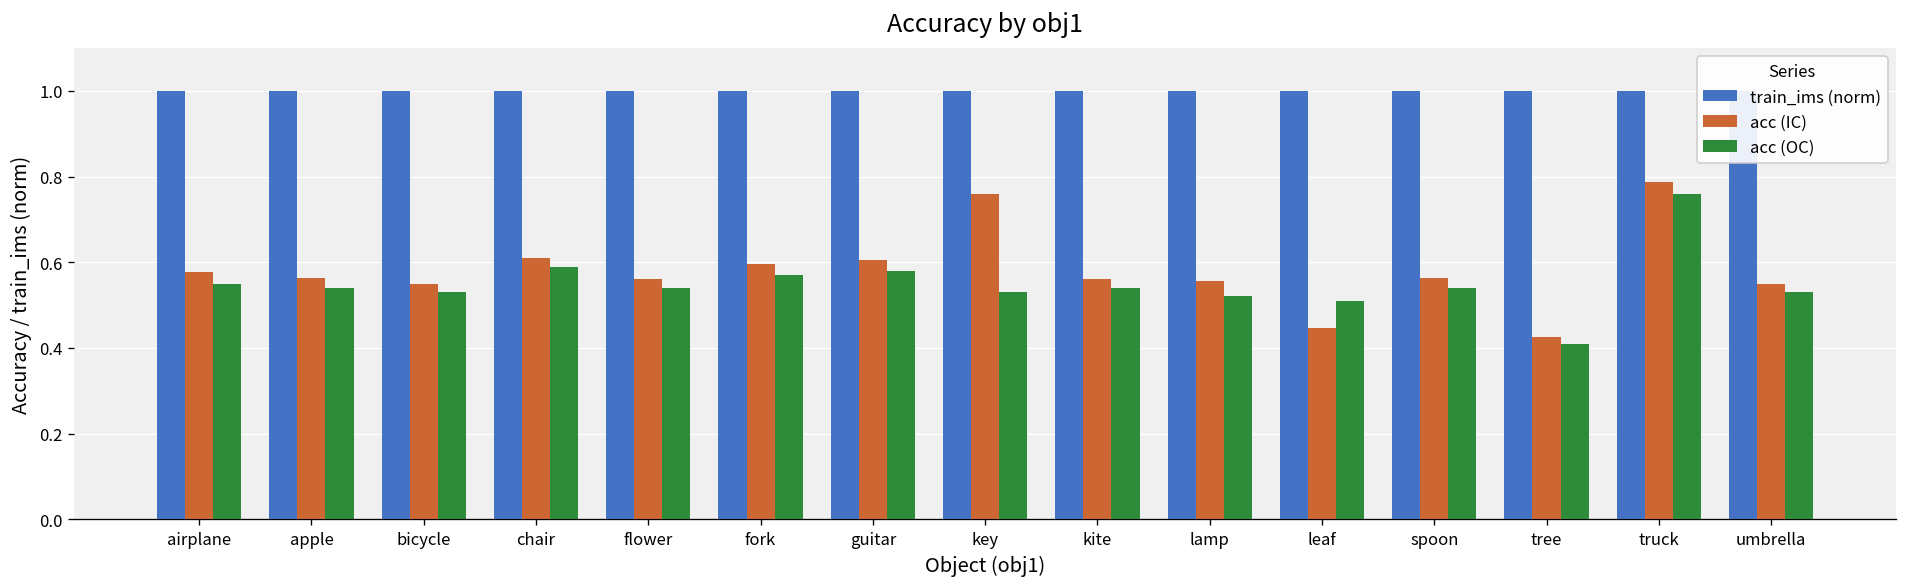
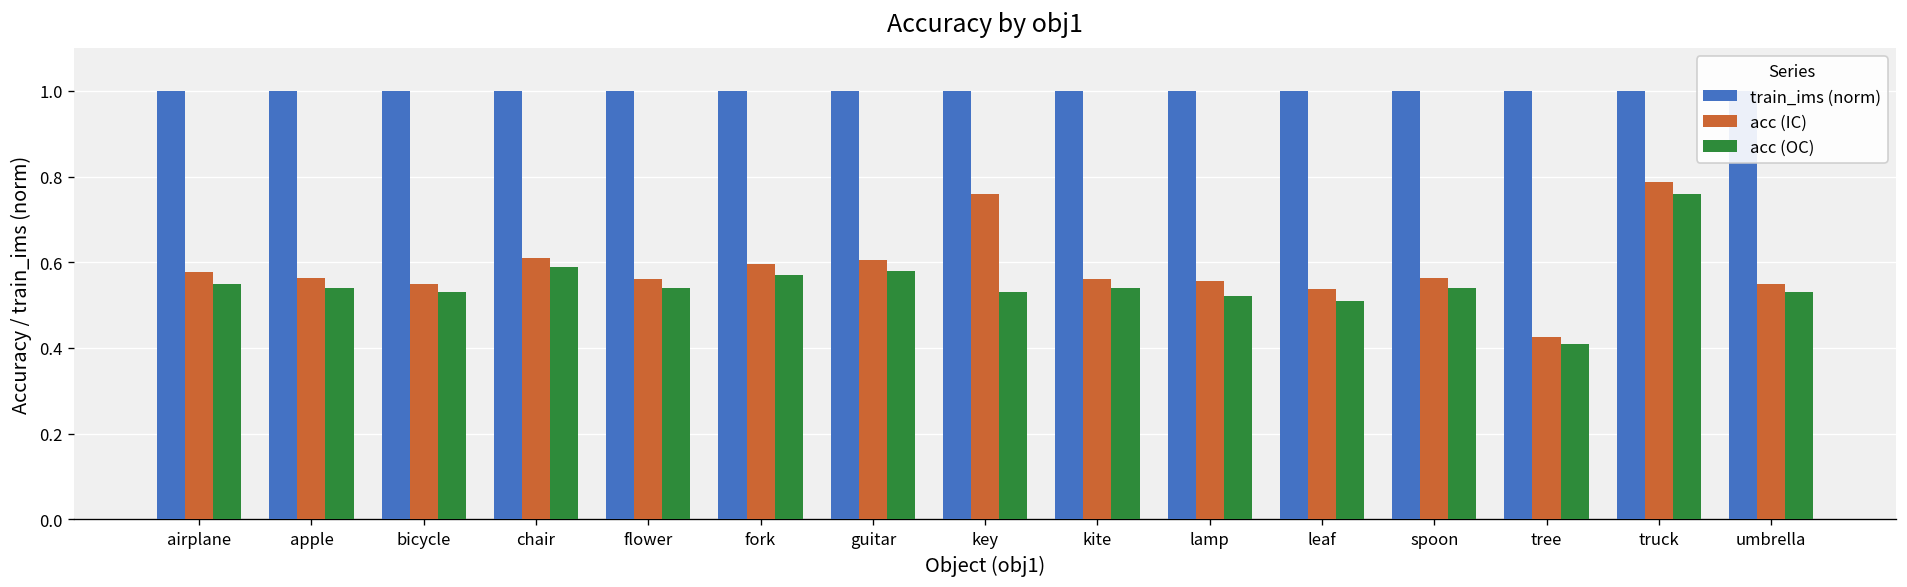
acc (IC), leaf: 0.45 -> 0.54
